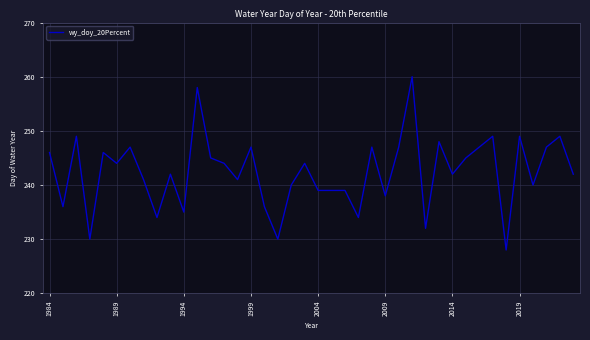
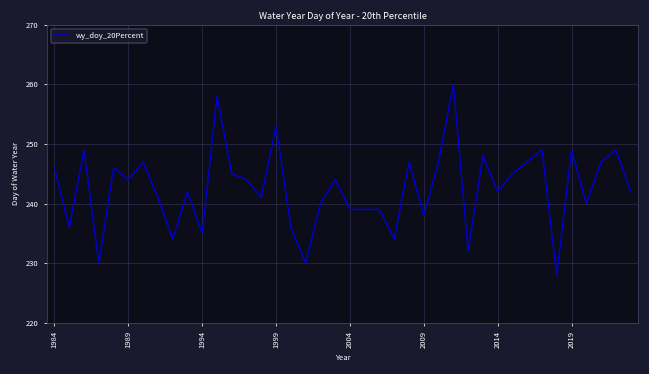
1999: 247 -> 253
